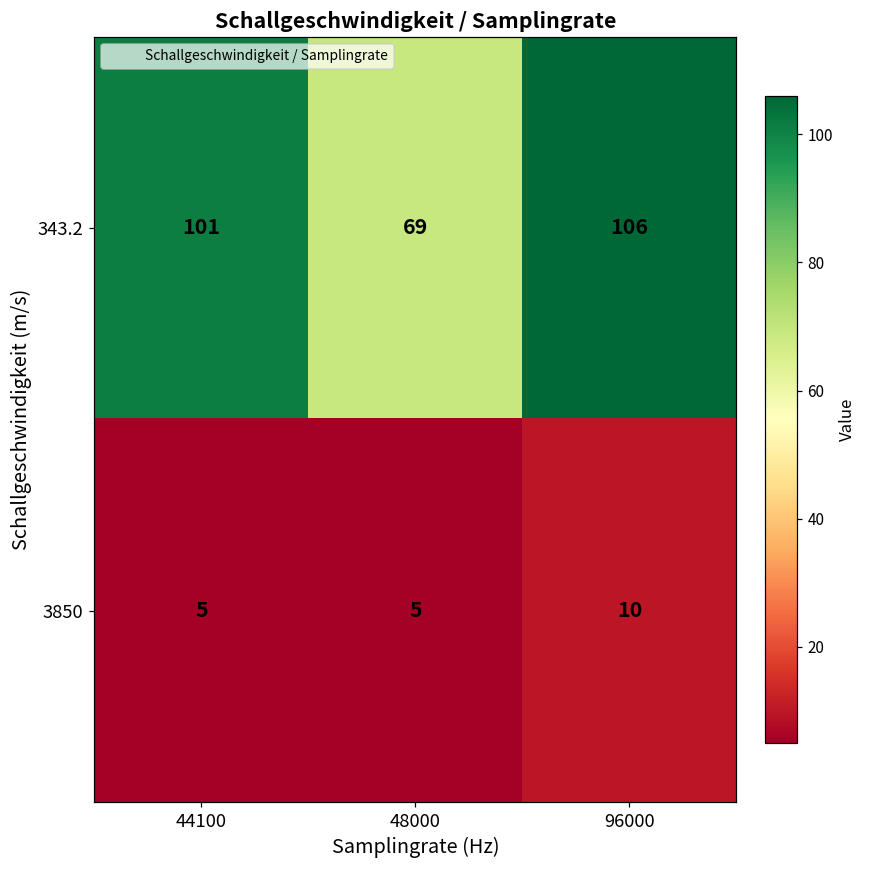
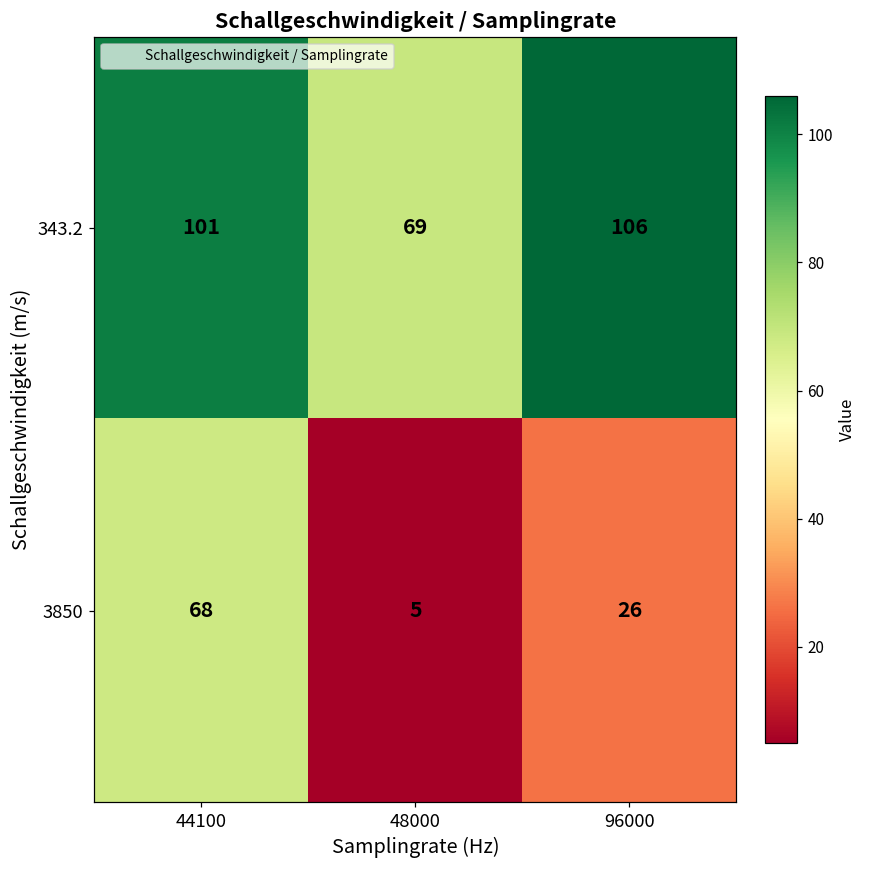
3850, 44100: 5 -> 68
3850, 96000: 10 -> 26
